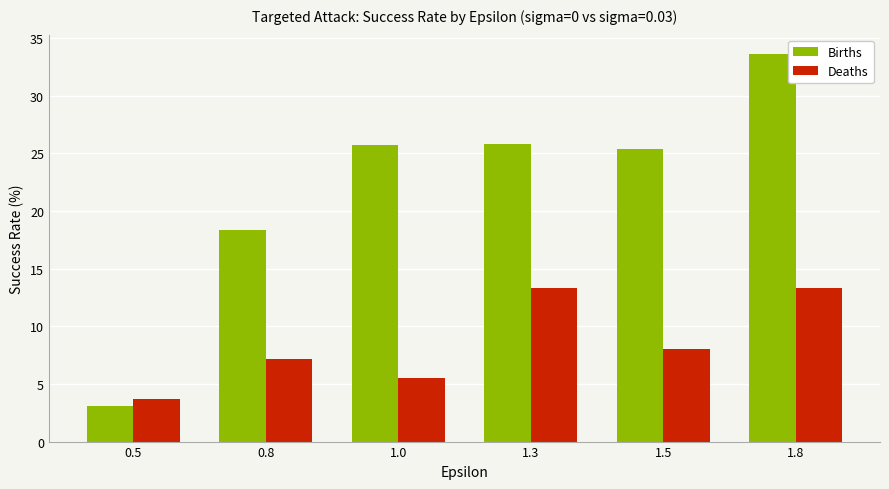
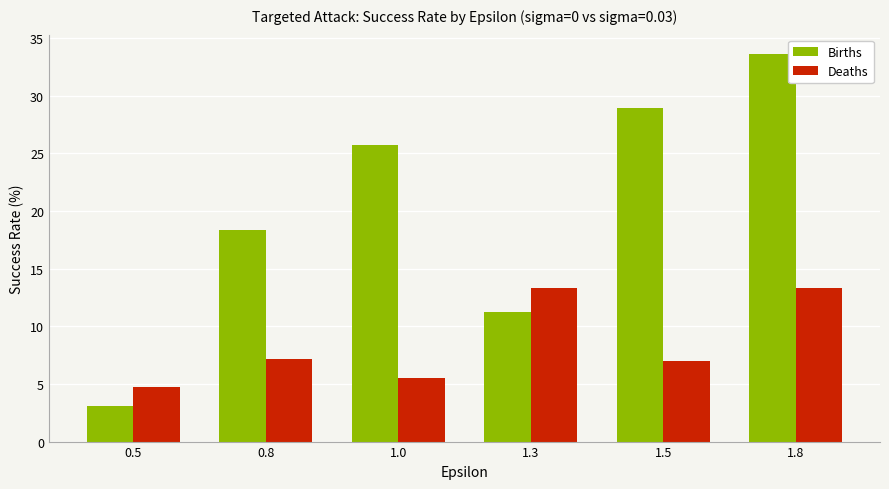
Deaths, 0.5: 3.7 -> 4.7
Births, 1.3: 25.8 -> 11.2
Births, 1.5: 25.4 -> 28.9
Deaths, 1.5: 8 -> 7
